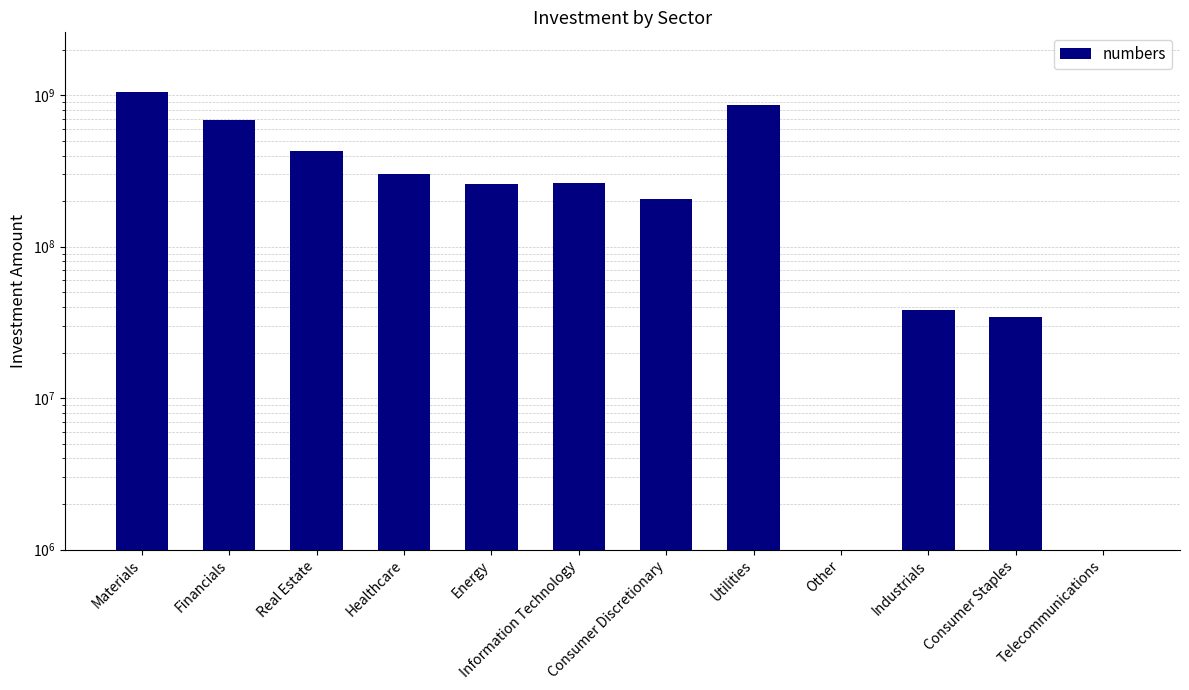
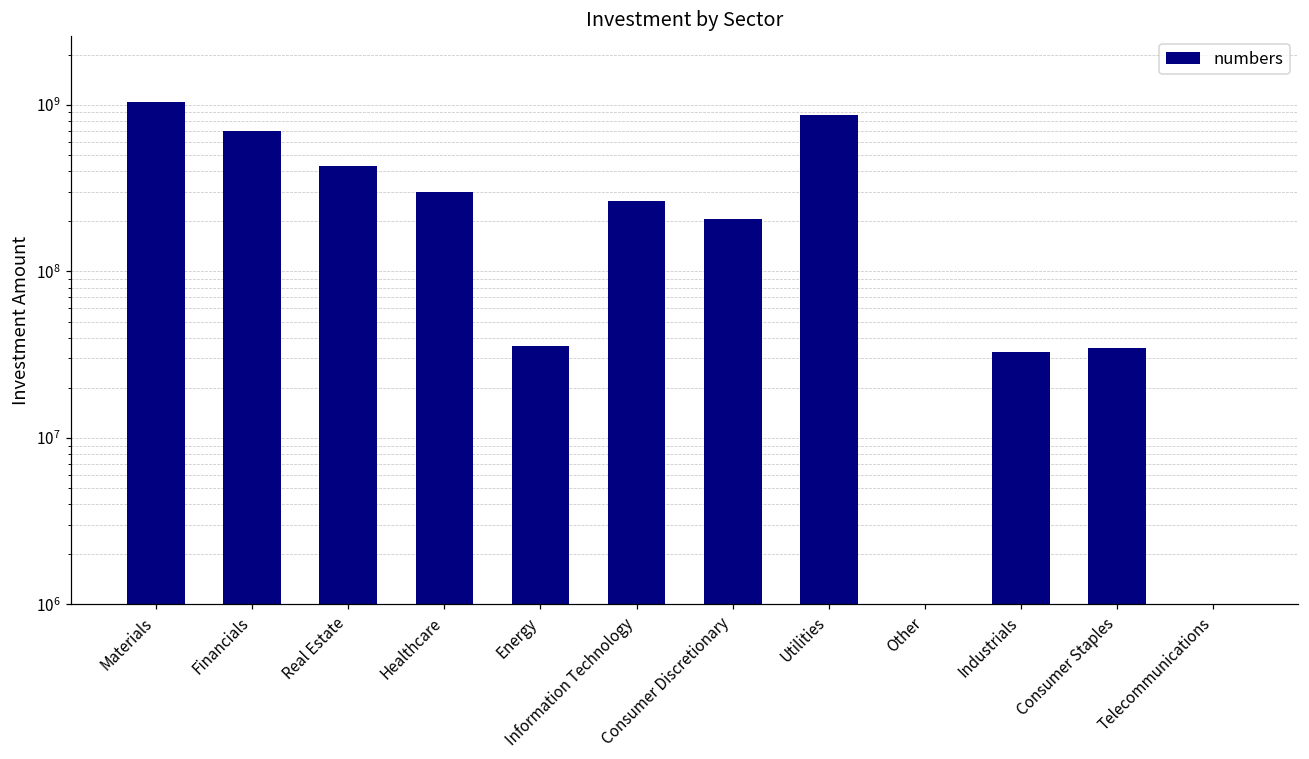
Energy: 260000000 -> 36000000
Industrials: 38000000 -> 33000000
